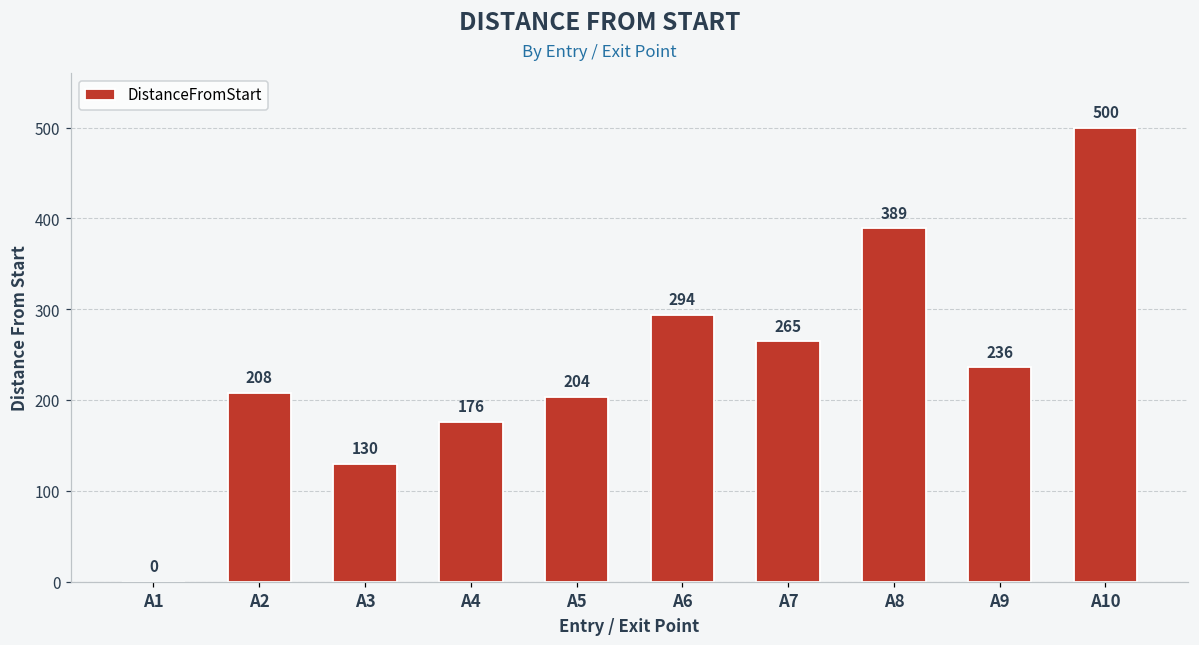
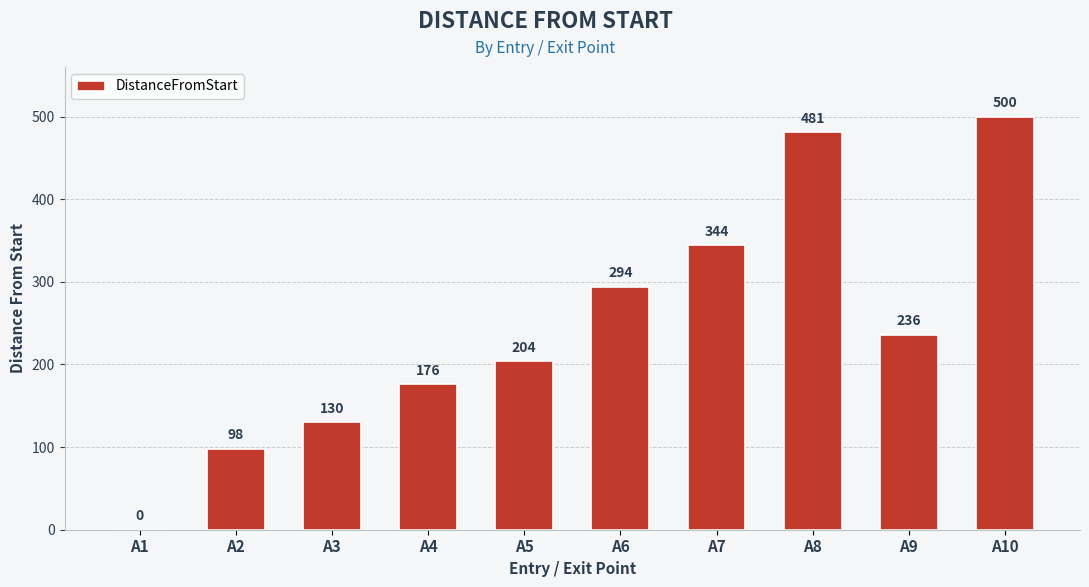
A2: 208 -> 98
A7: 265 -> 344
A8: 389 -> 481
